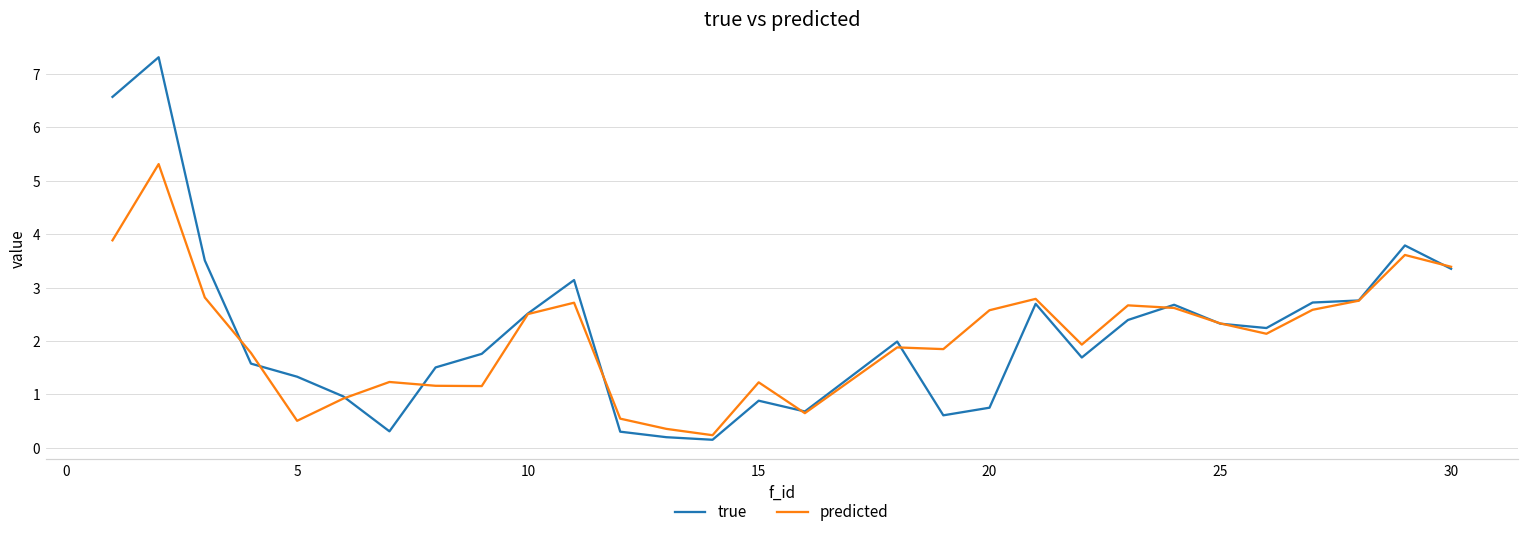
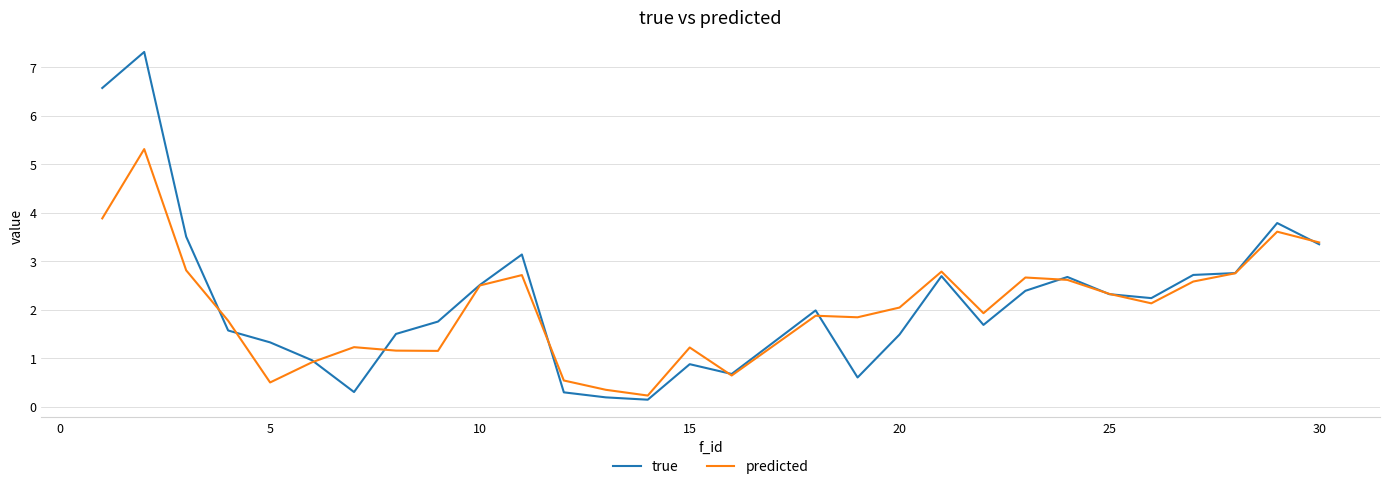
true, 20: 0.7 -> 1.5
predicted, 20: 2.6 -> 2.0
